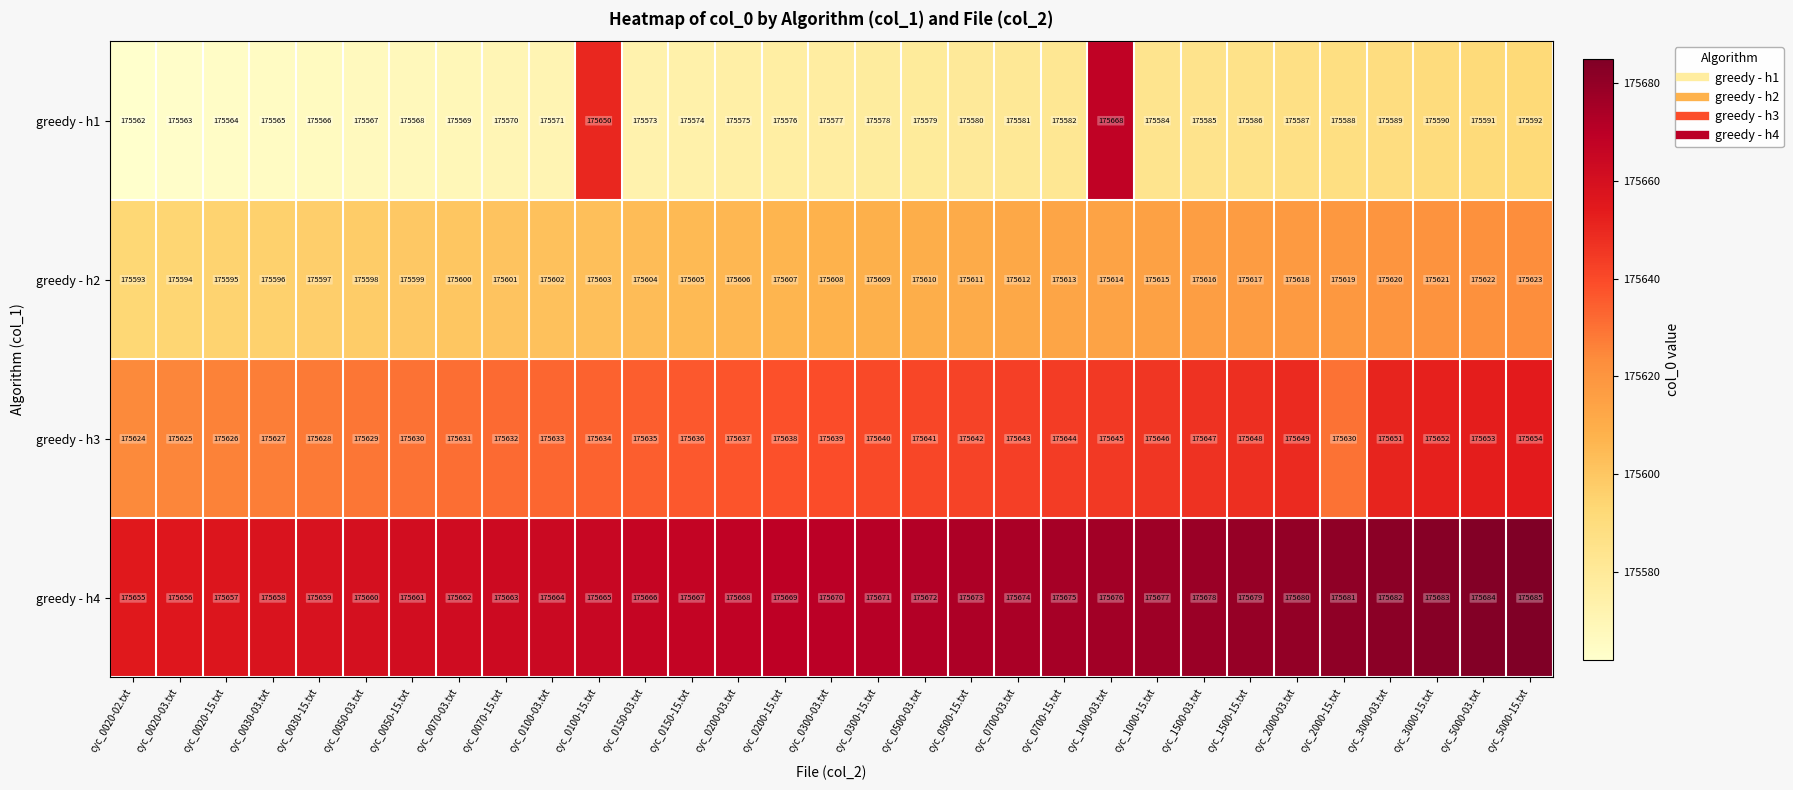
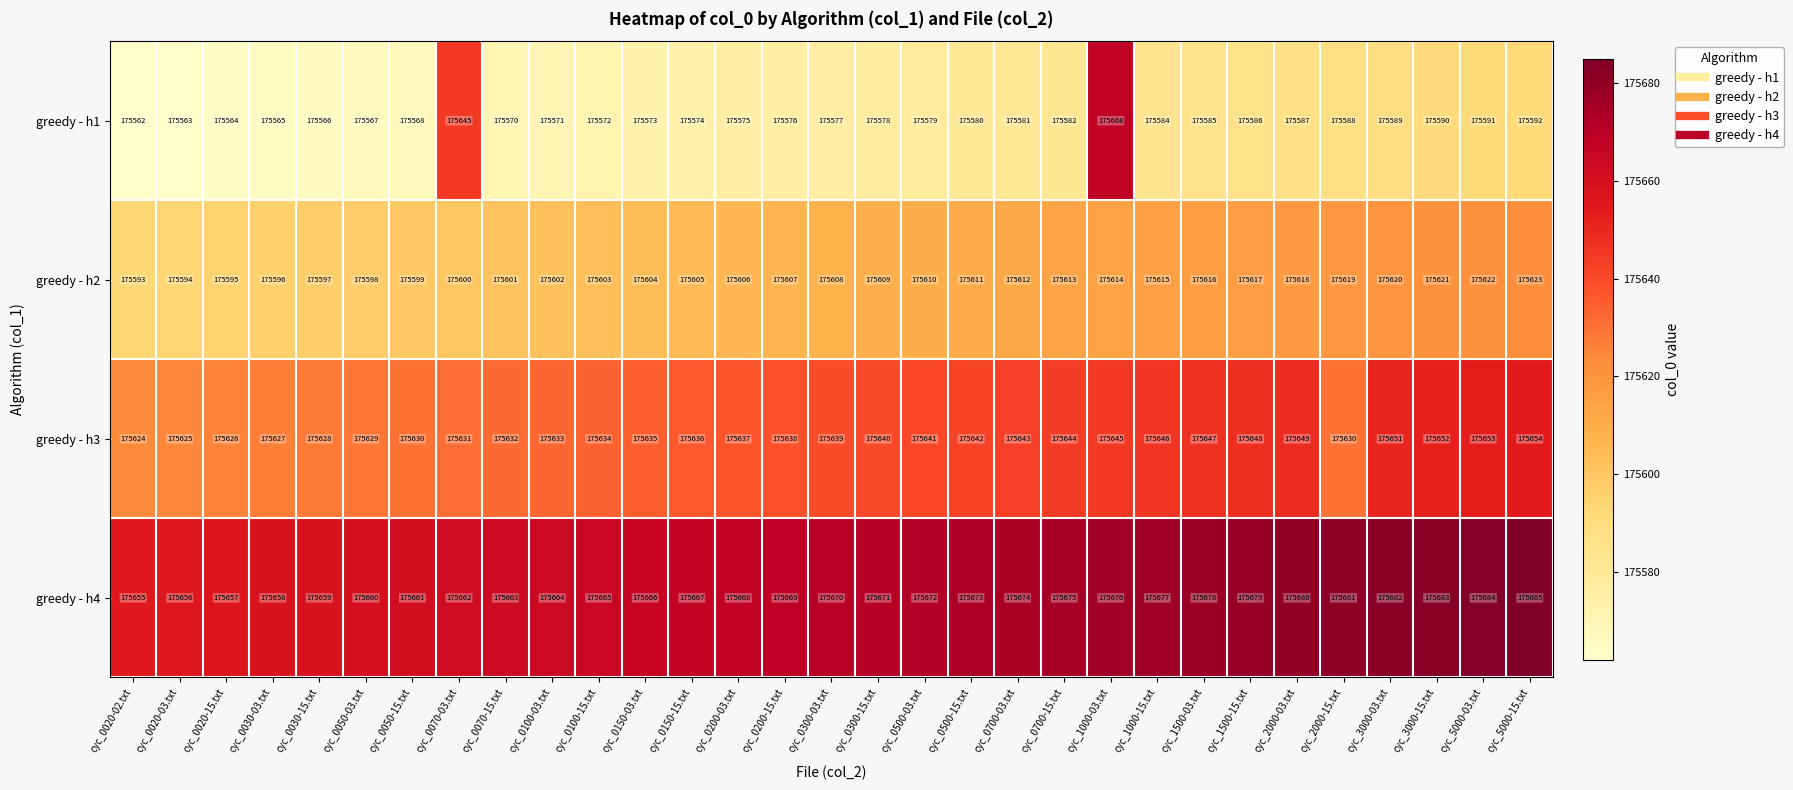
greedy - h1, cyc_0070-03.txt: 175569 -> 175645
greedy - h1, cyc_0100-15.txt: 175650 -> 175572
